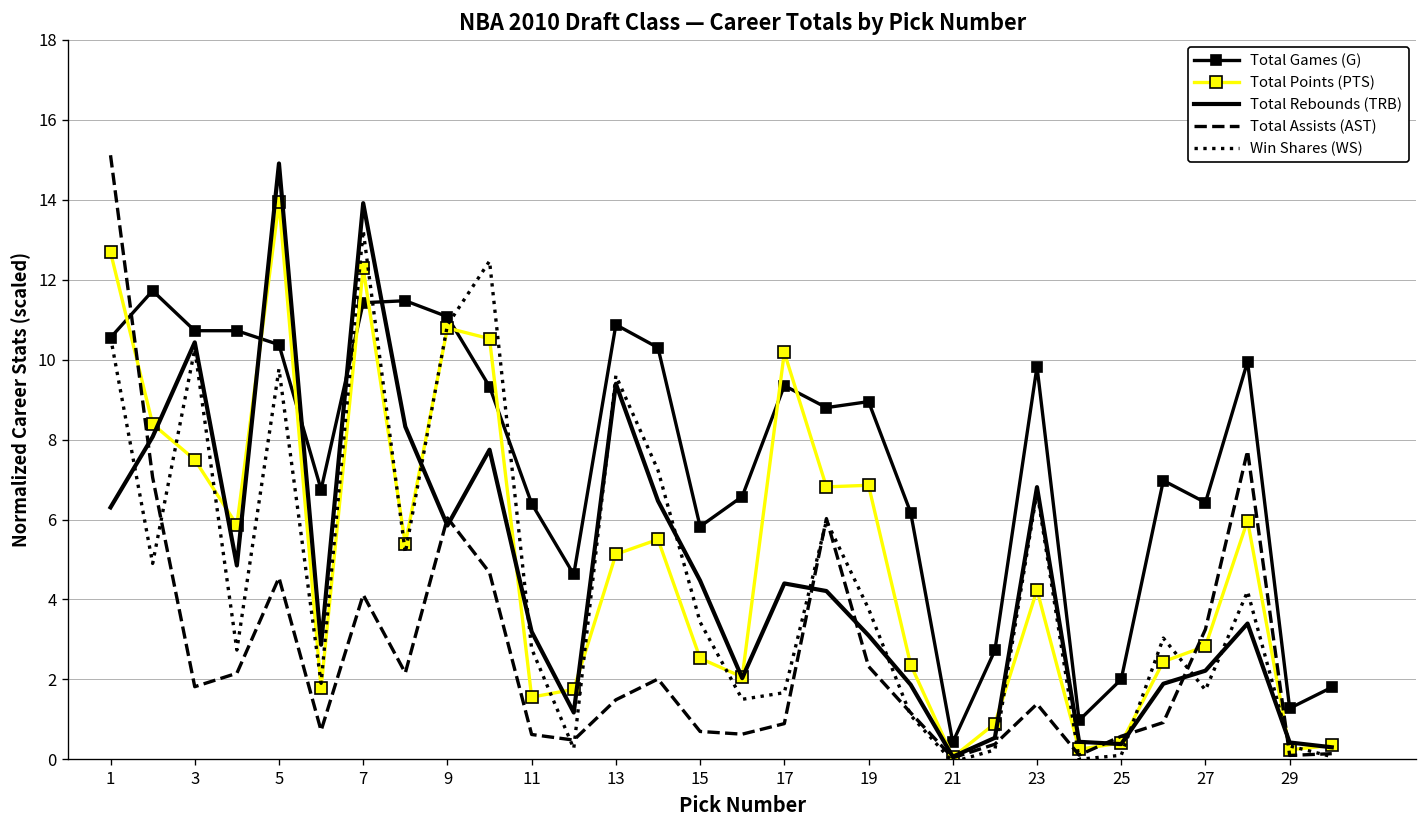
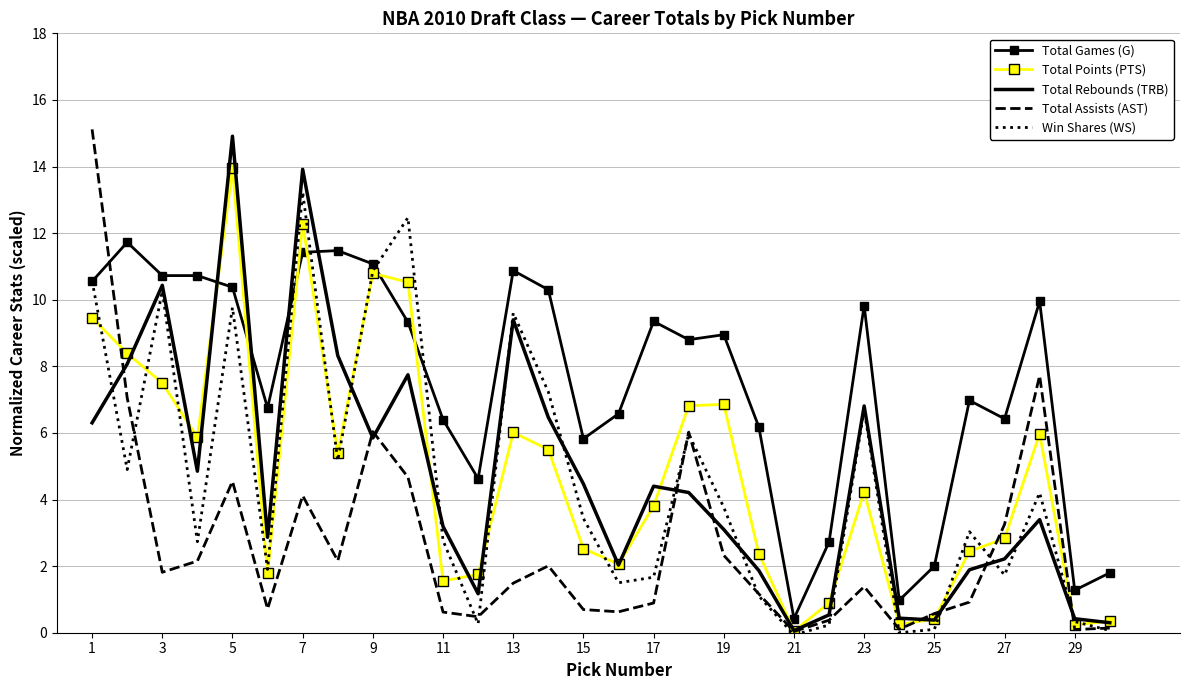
Total Points (PTS), 1: 12.7 -> 9.5
Total Points (PTS), 13: 5.1 -> 6.0
Total Points (PTS), 17: 10.2 -> 3.8
